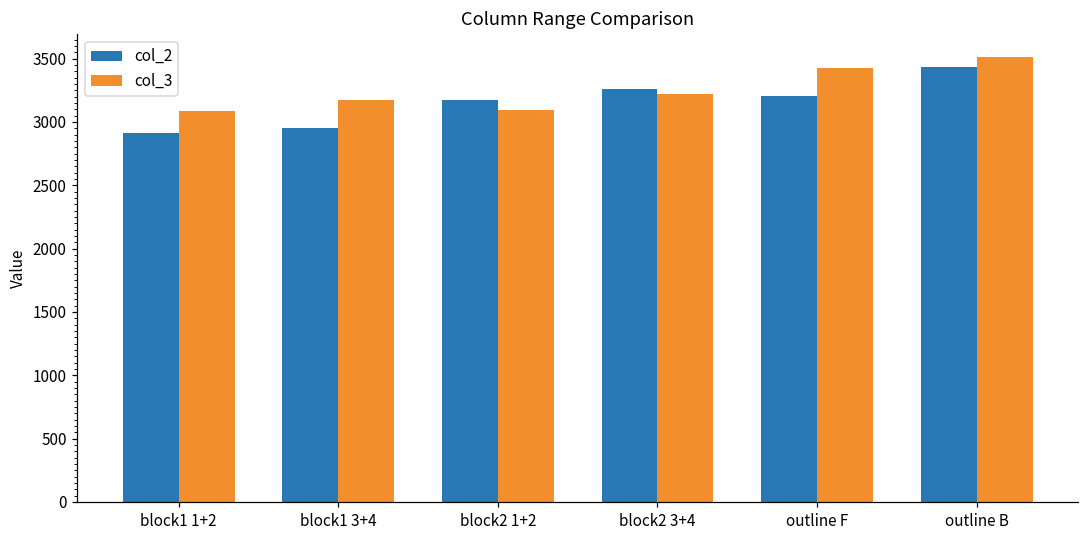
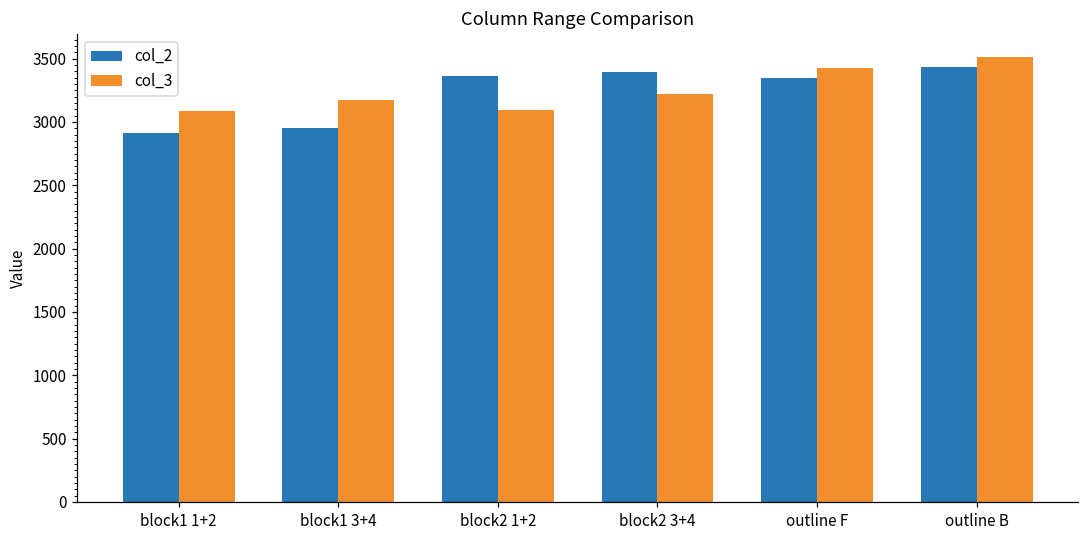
col_2, block2 1+2: 3170 -> 3360
col_2, block2 3+4: 3260 -> 3390
col_2, outline F: 3200 -> 3340
